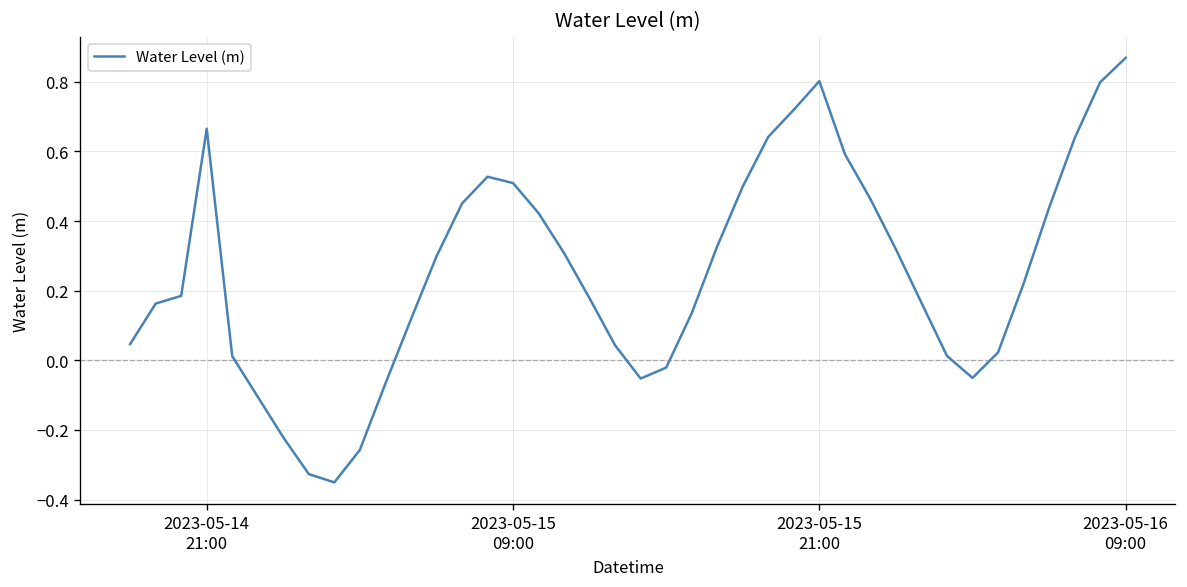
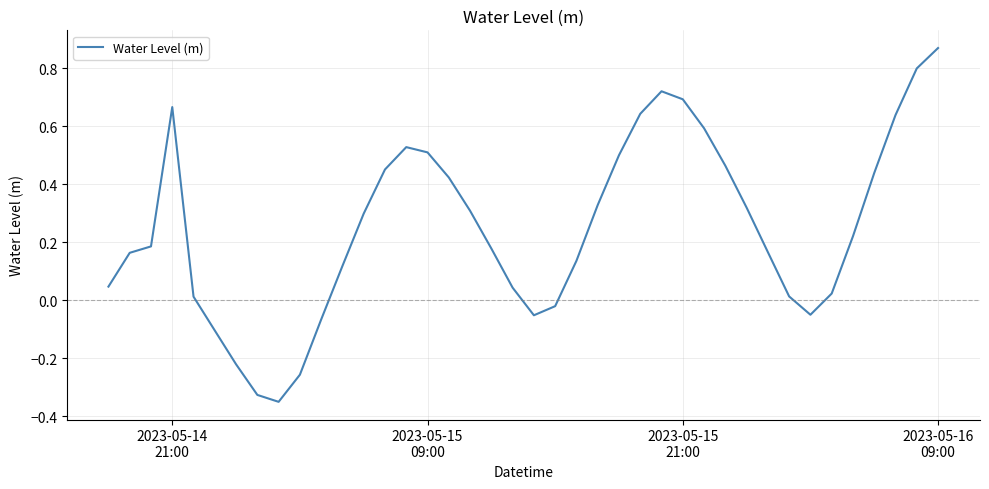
2023-05-15 21:00: 0.80 -> 0.69
